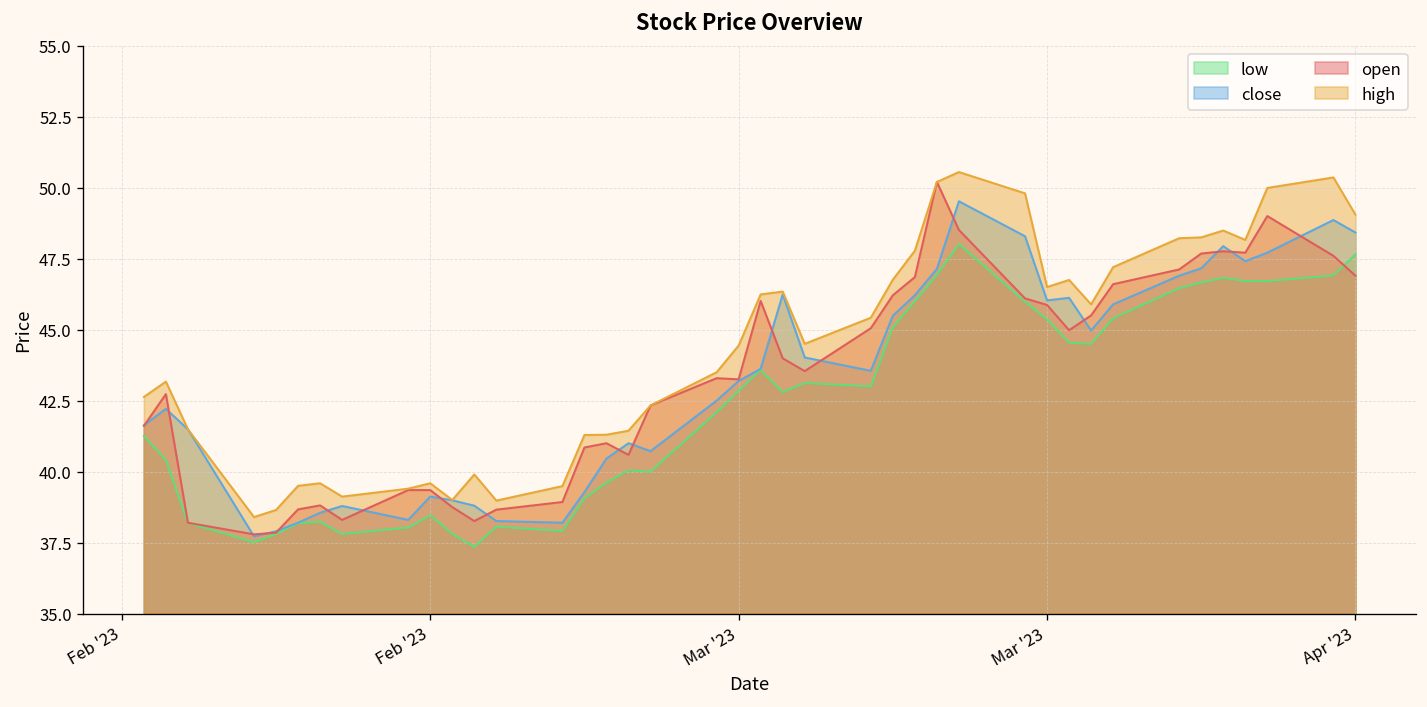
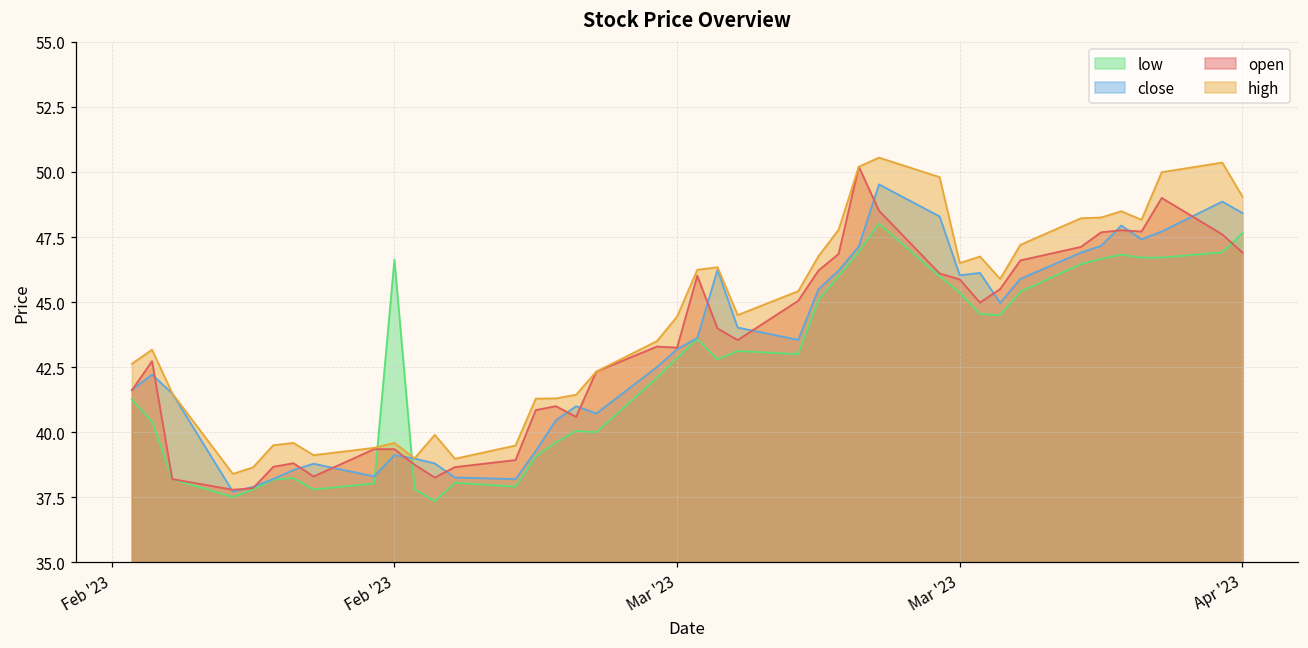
low, Feb '23: 38.5 -> 46.6
